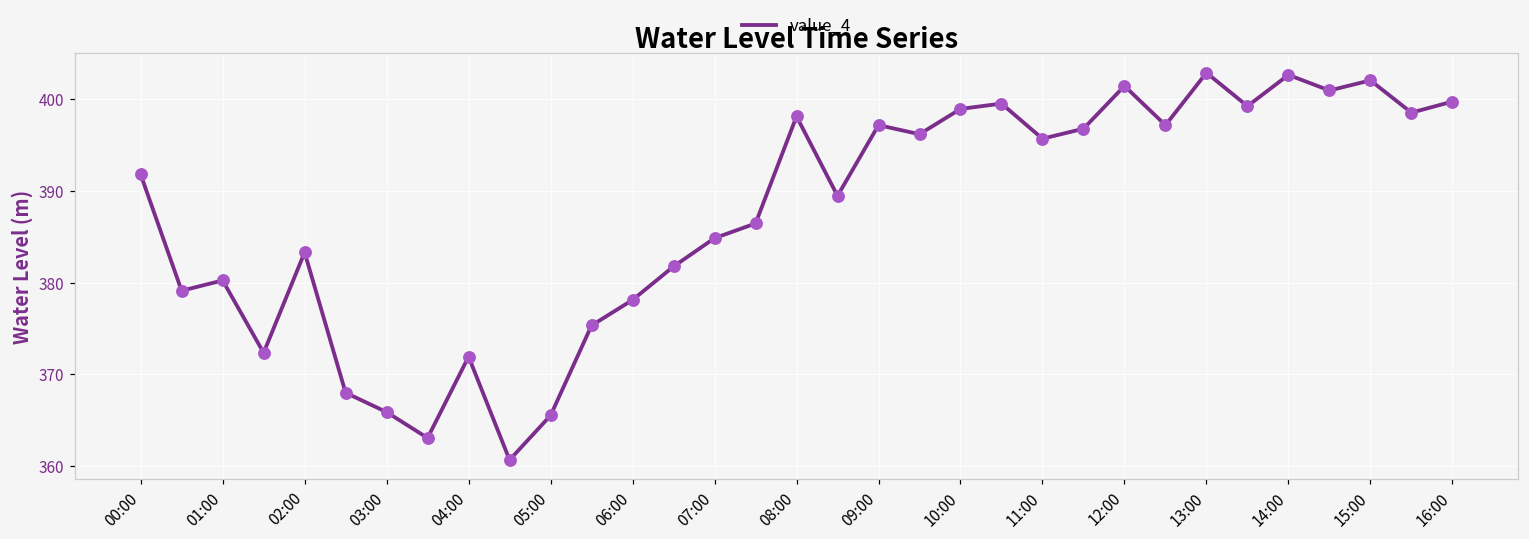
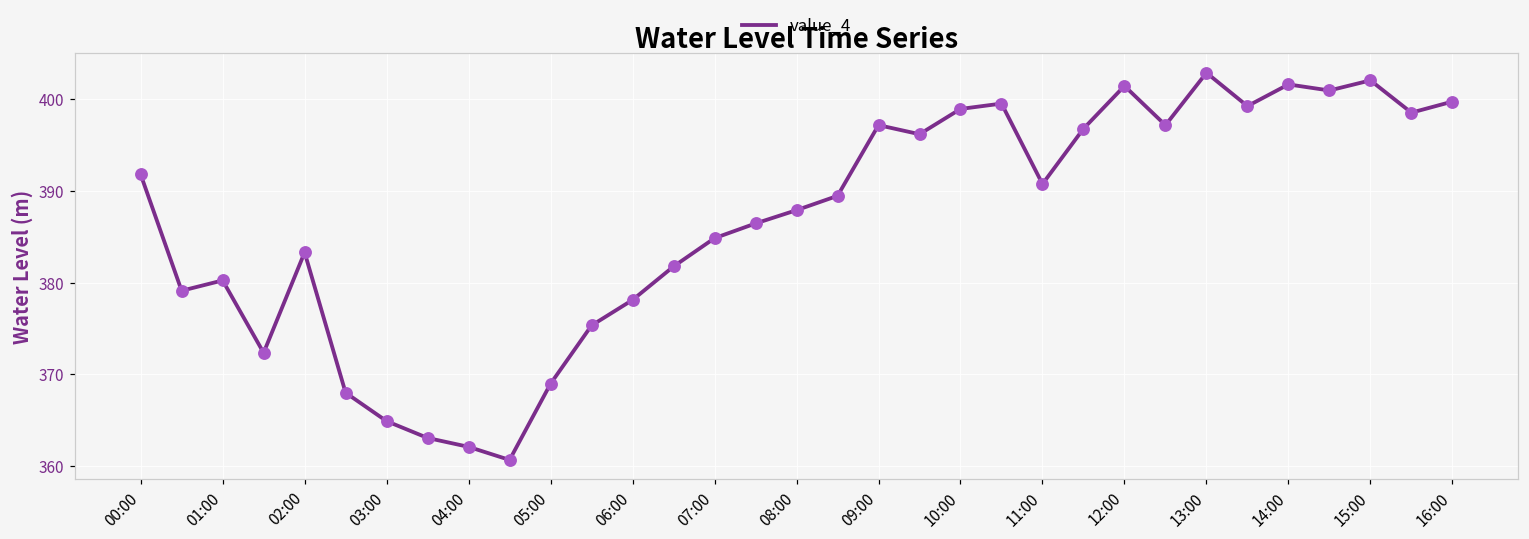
03:00: 366 -> 365
04:00: 372 -> 362
05:00: 366 -> 369
08:00: 398 -> 388
11:00: 396 -> 391
14:00: 403 -> 402
